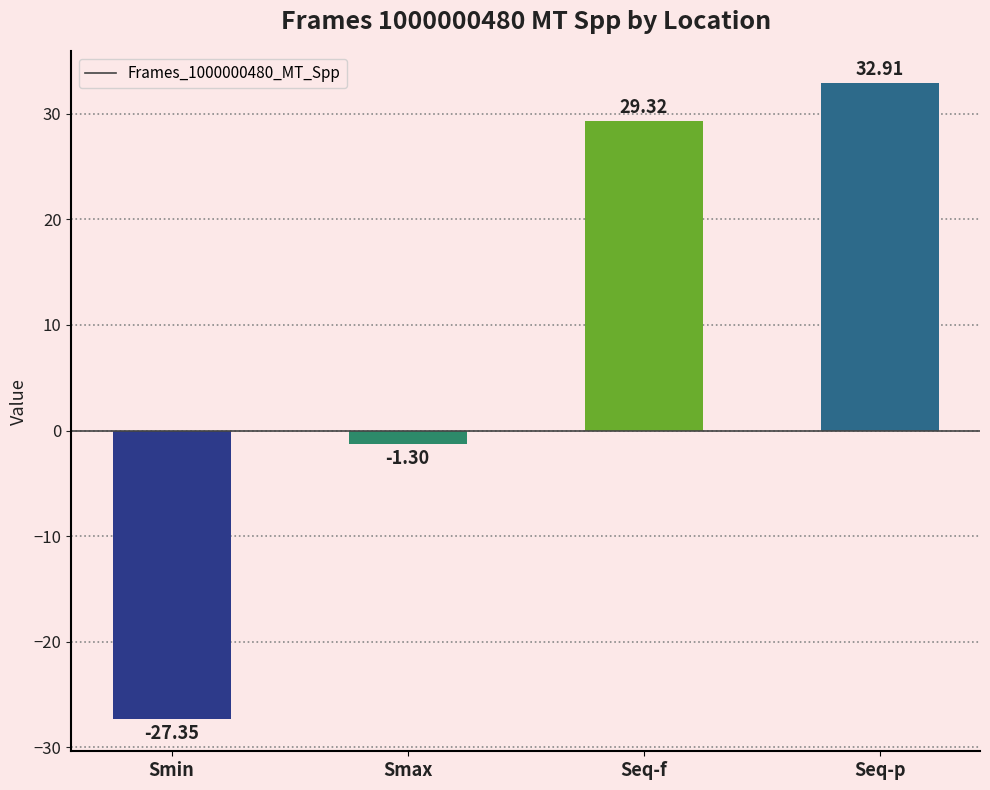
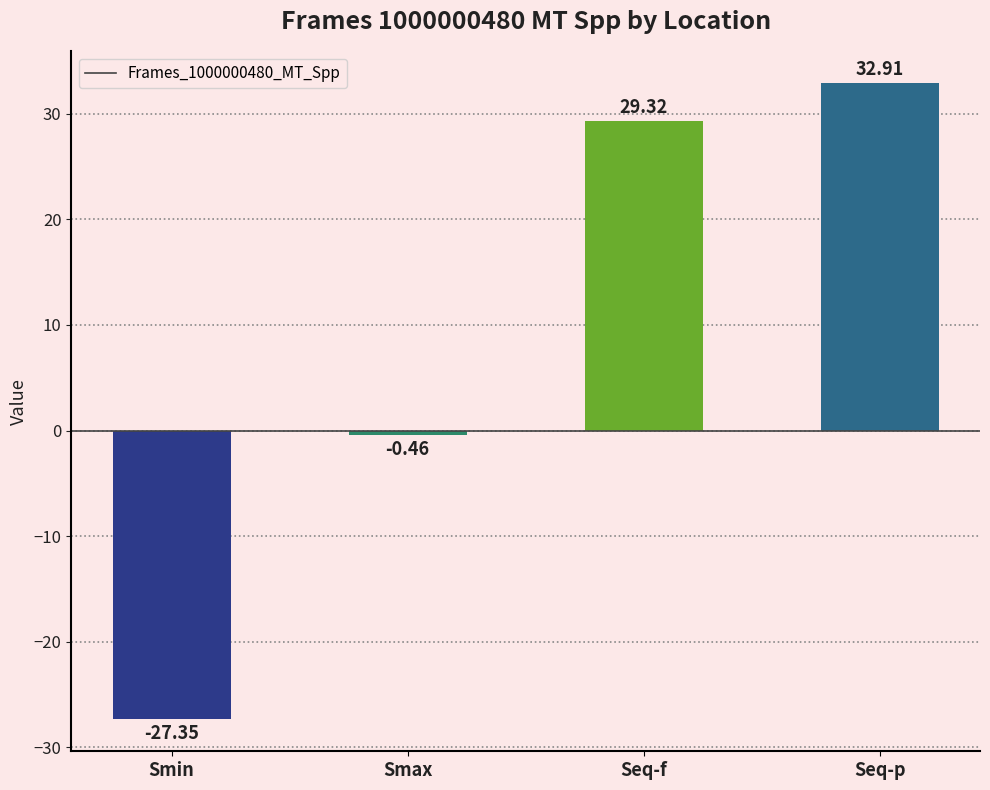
Smax: -1.30 -> -0.46
